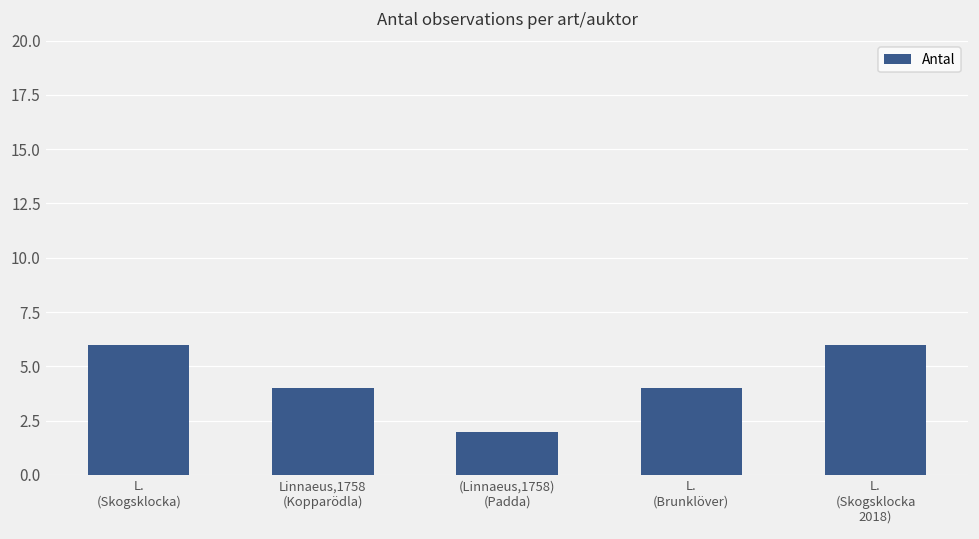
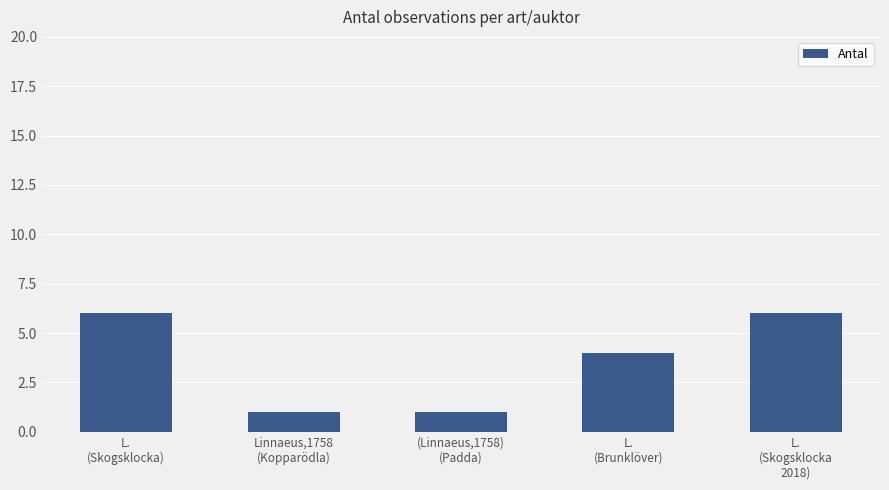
Linnaeus,1758 (Kopparödla): 4 -> 1
(Linnaeus,1758) (Padda): 2 -> 1
